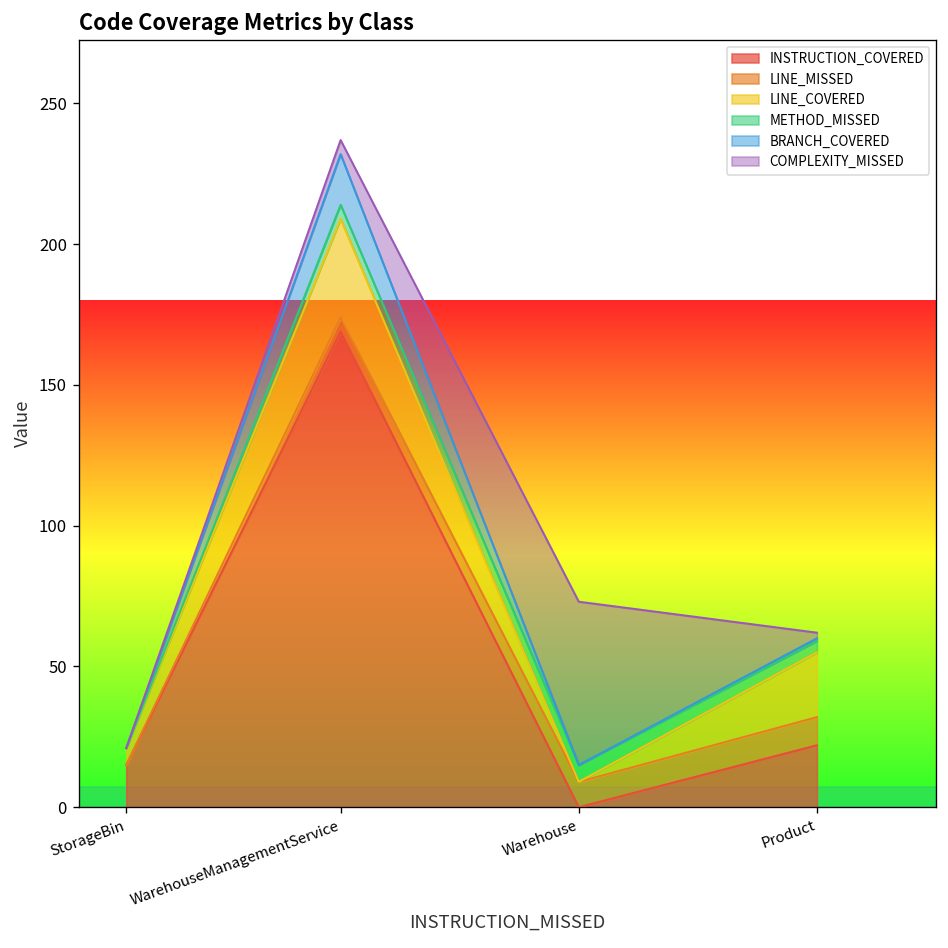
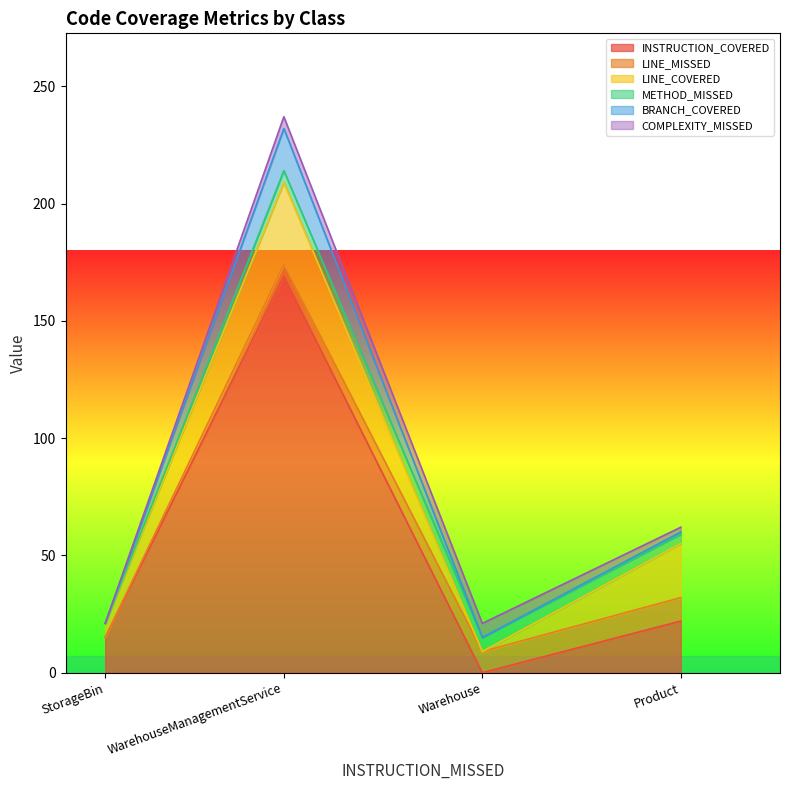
COMPLEXITY_MISSED, Warehouse: 58 -> 6
